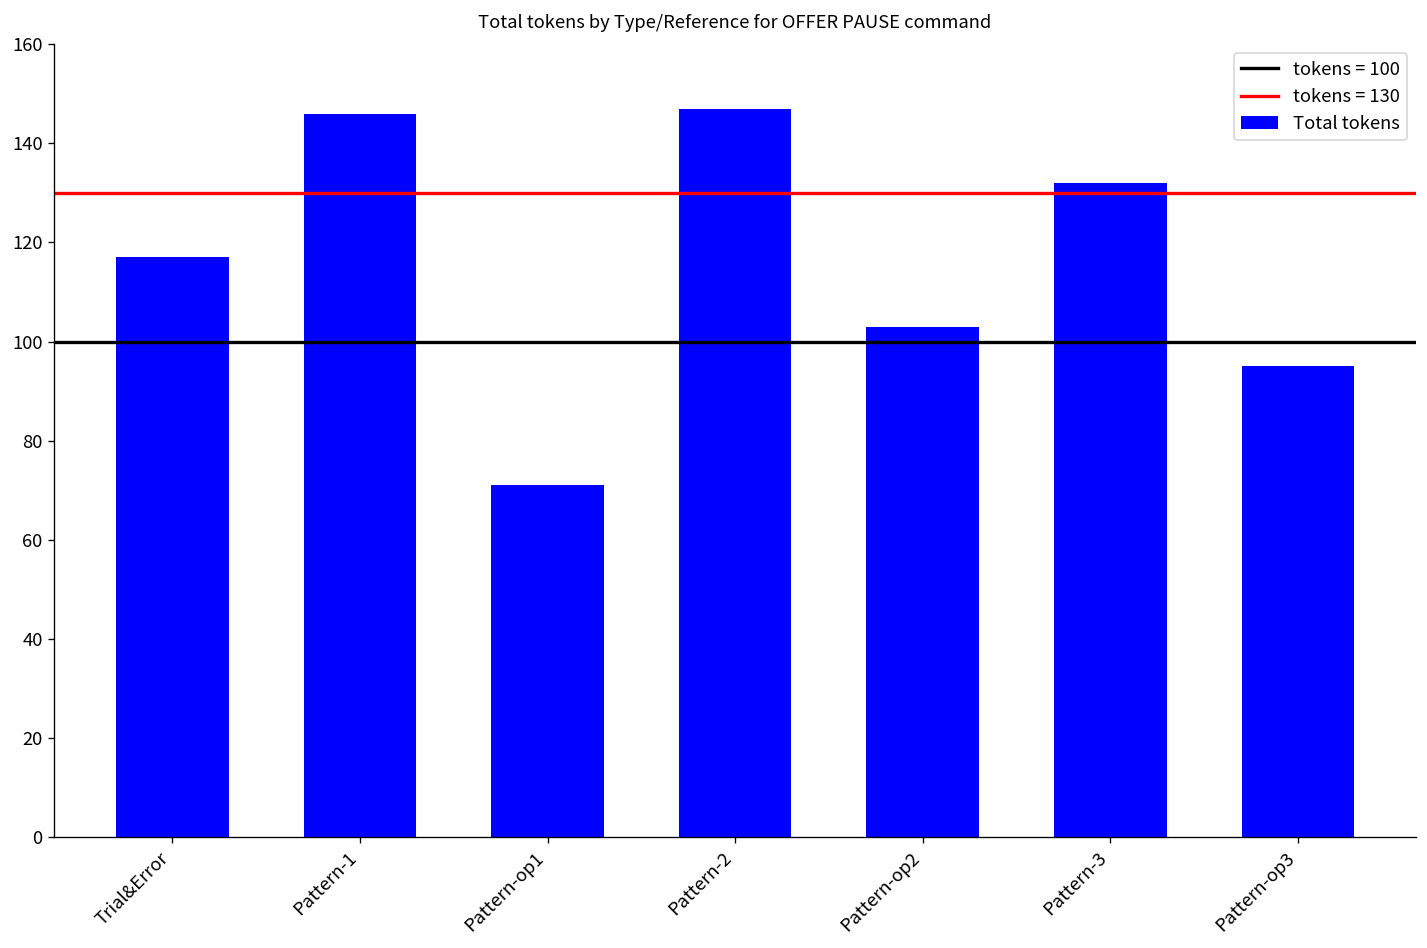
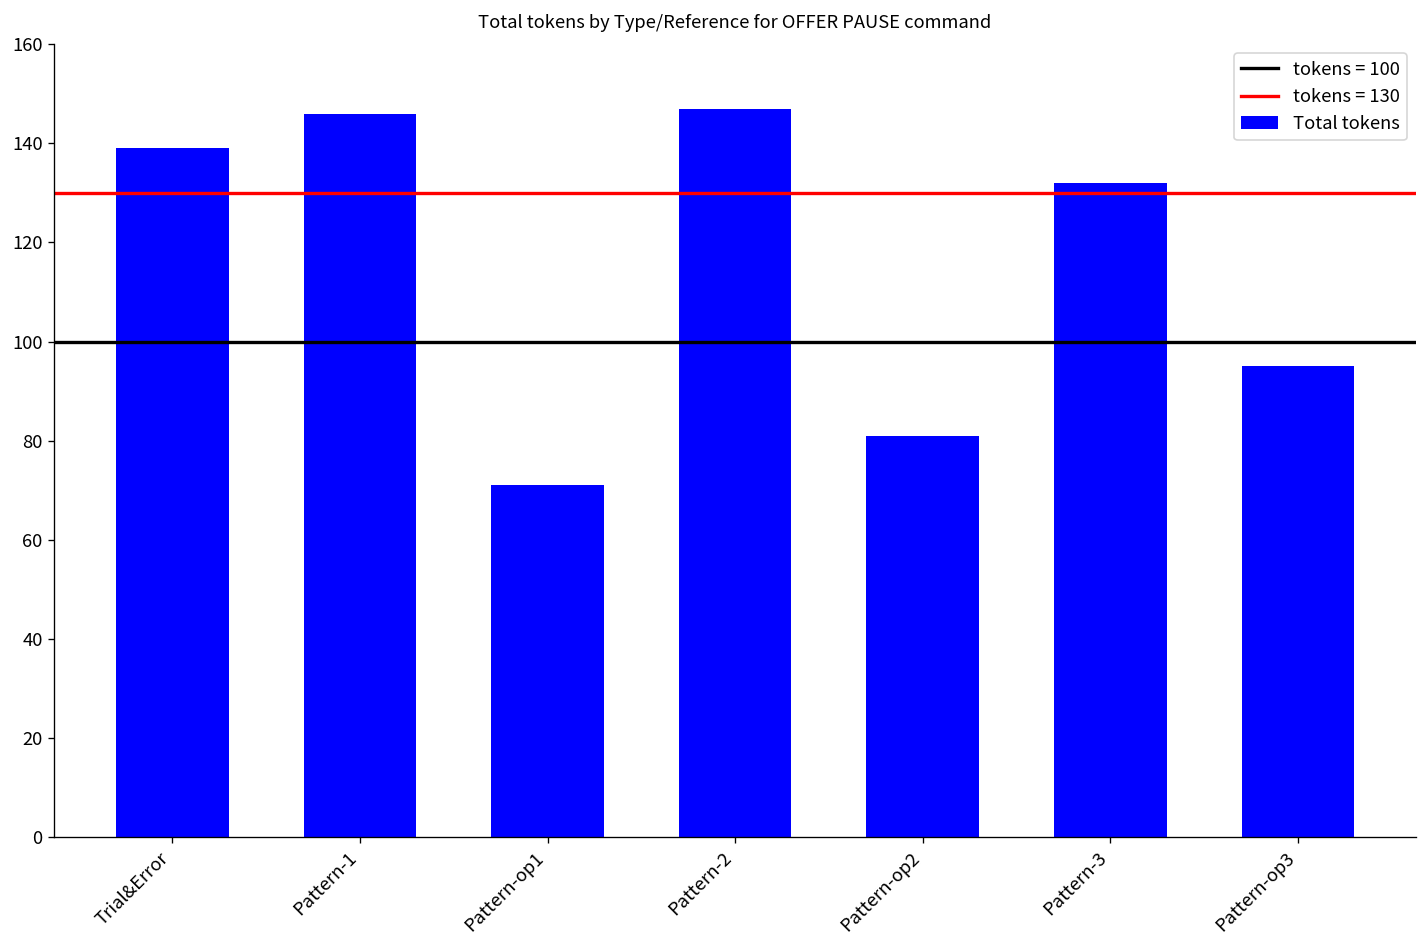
Trial&Error: 117 -> 139
Pattern-op2: 103 -> 81
